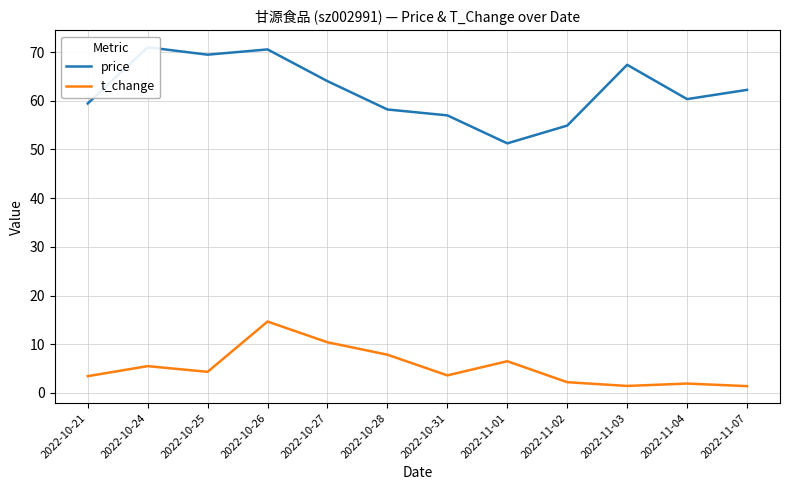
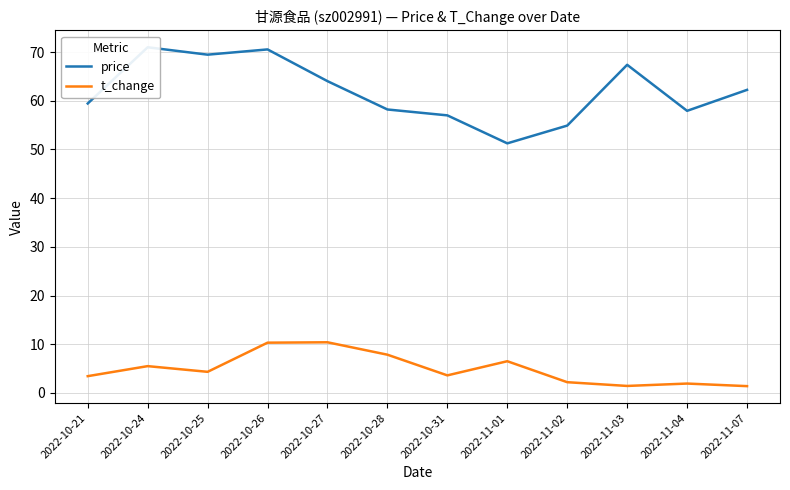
t_change, 2022-10-26: 15 -> 10
price, 2022-11-04: 60 -> 58
